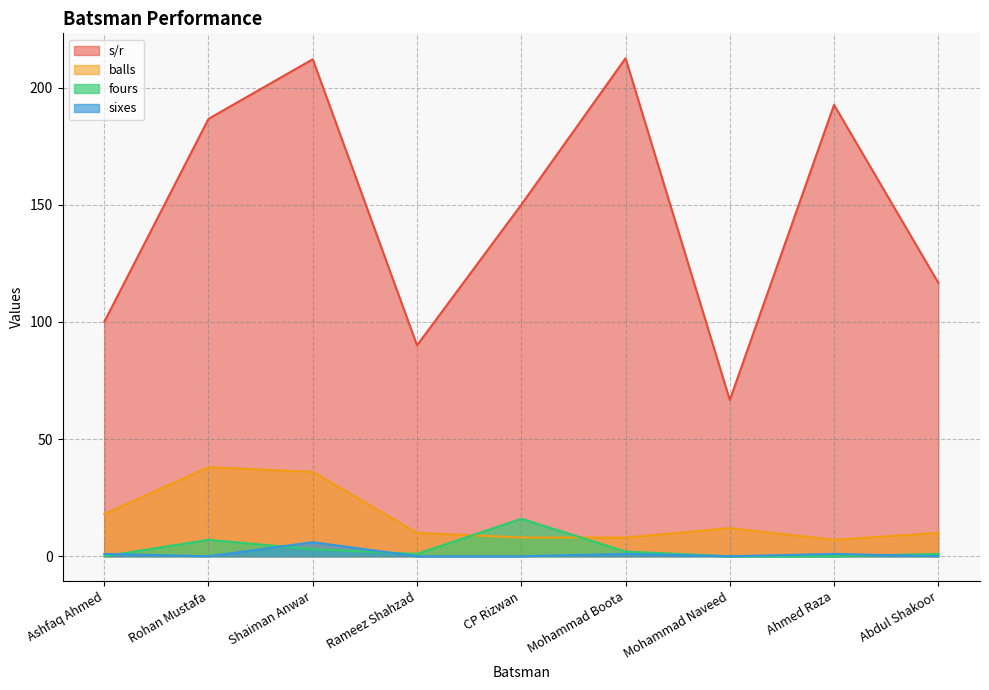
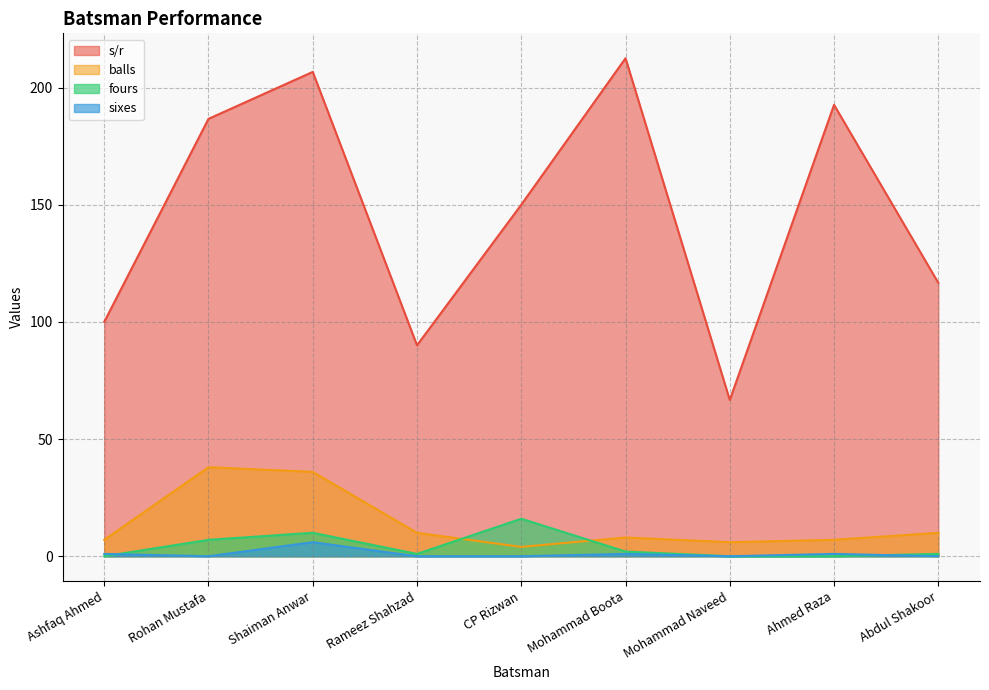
balls, Ashfaq Ahmed: 18 -> 7
s/r, Shaiman Anwar: 212 -> 207
fours, Shaiman Anwar: 3 -> 10
balls, CP Rizwan: 8 -> 4
balls, Mohammad Naveed: 12 -> 6
